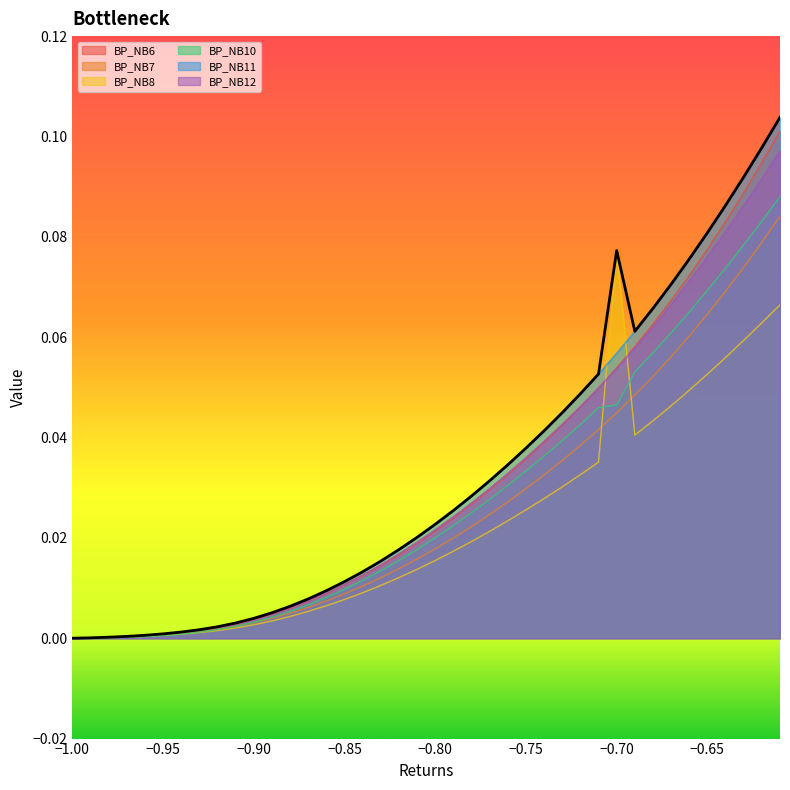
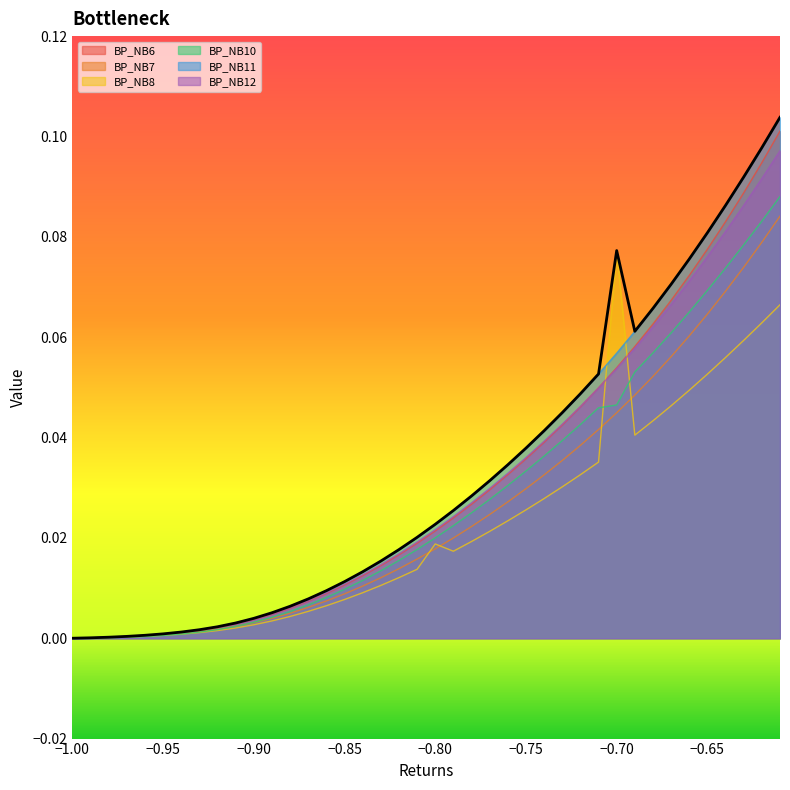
BP_NB8, −0.80: 0.015 -> 0.019
